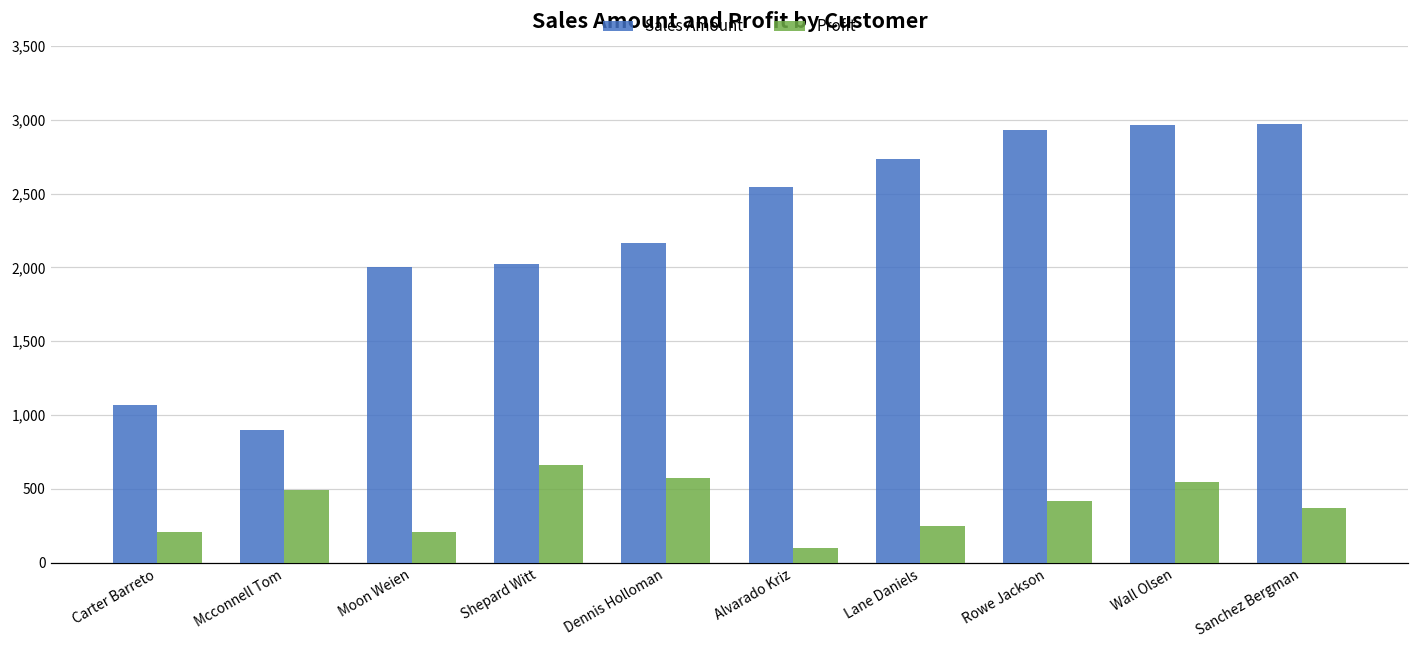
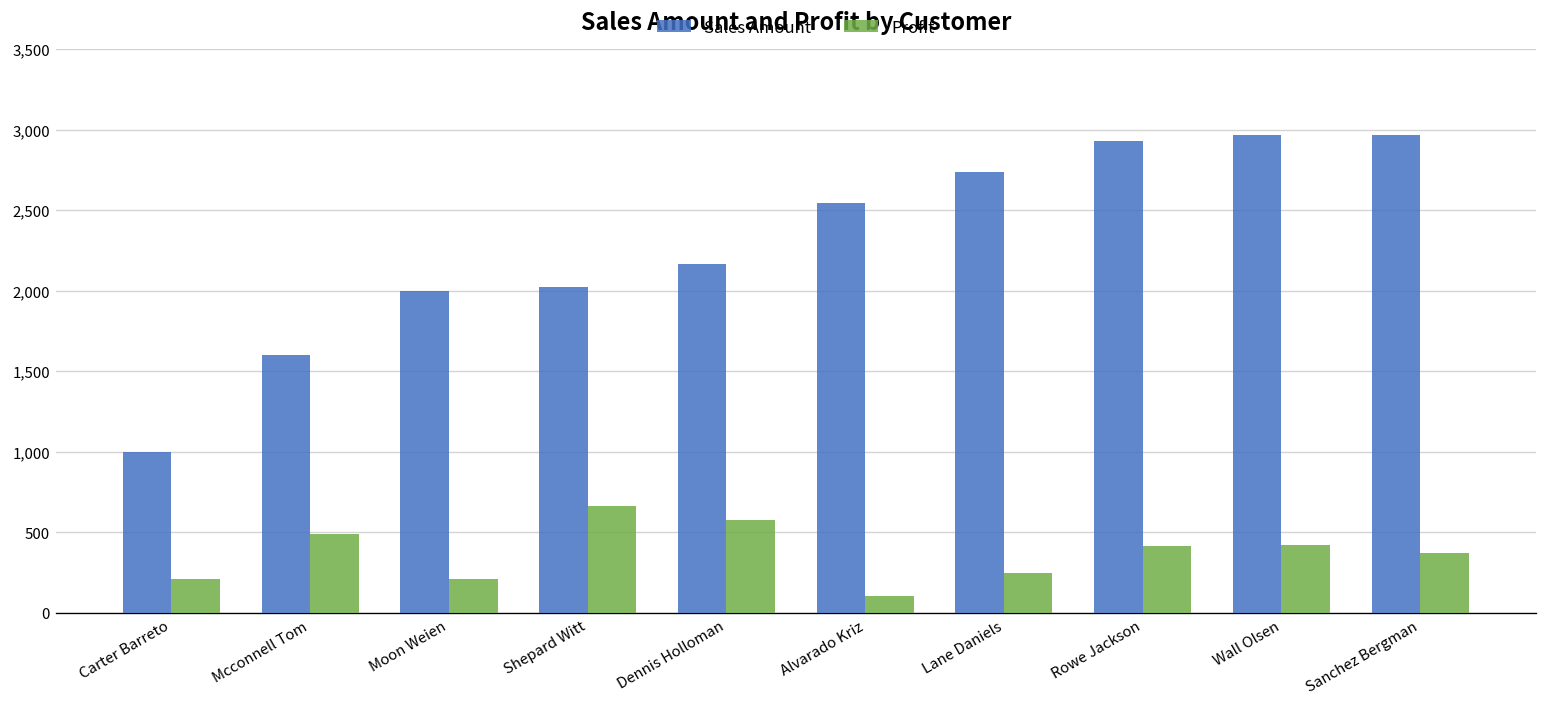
Sales Amount, Carter Barreto: 1,070 -> 1,000
Sales Amount, Mcconnell Tom: 900 -> 1,600
Profit, Wall Olsen: 540 -> 420
